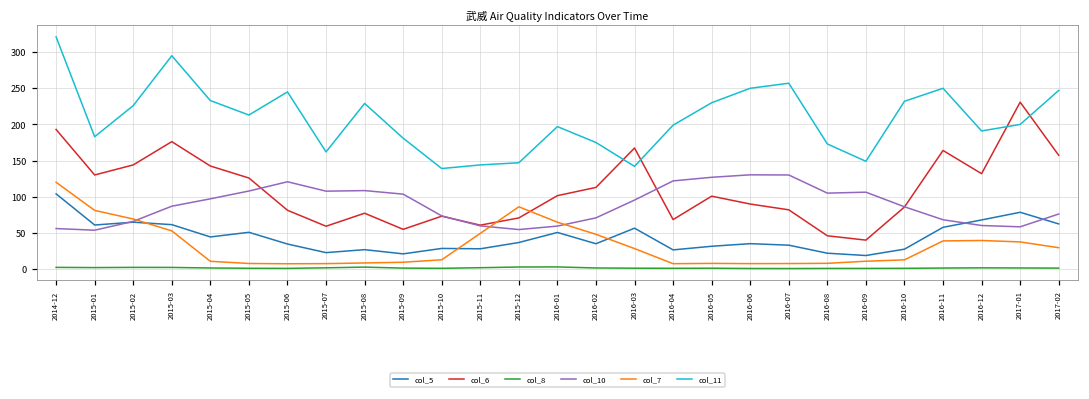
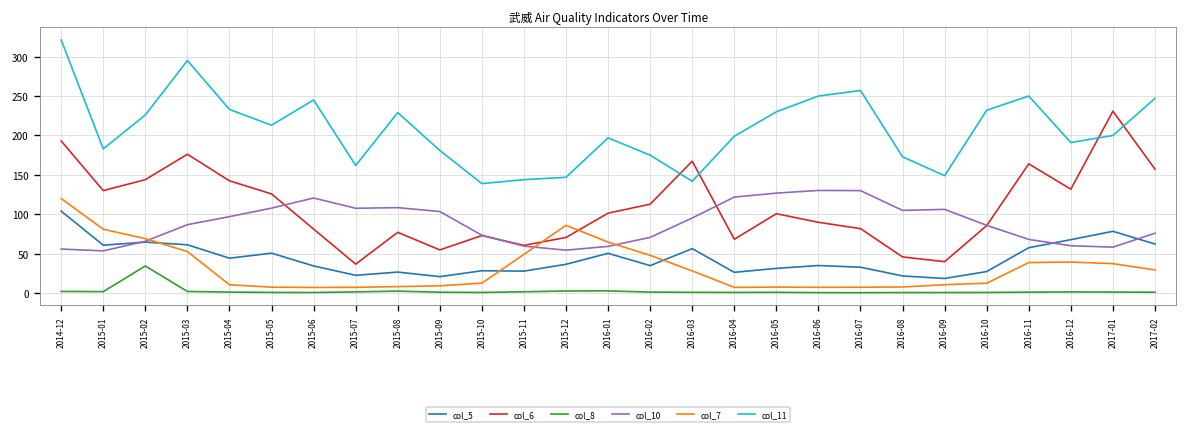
col_8, 2015-02: 0 -> 30
col_6, 2015-07: 60 -> 40
